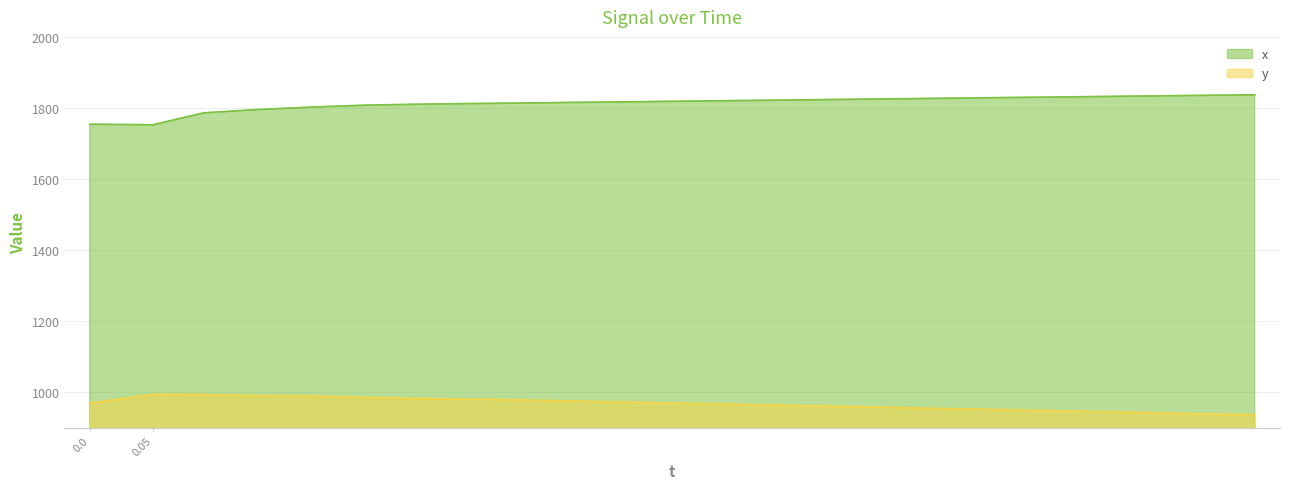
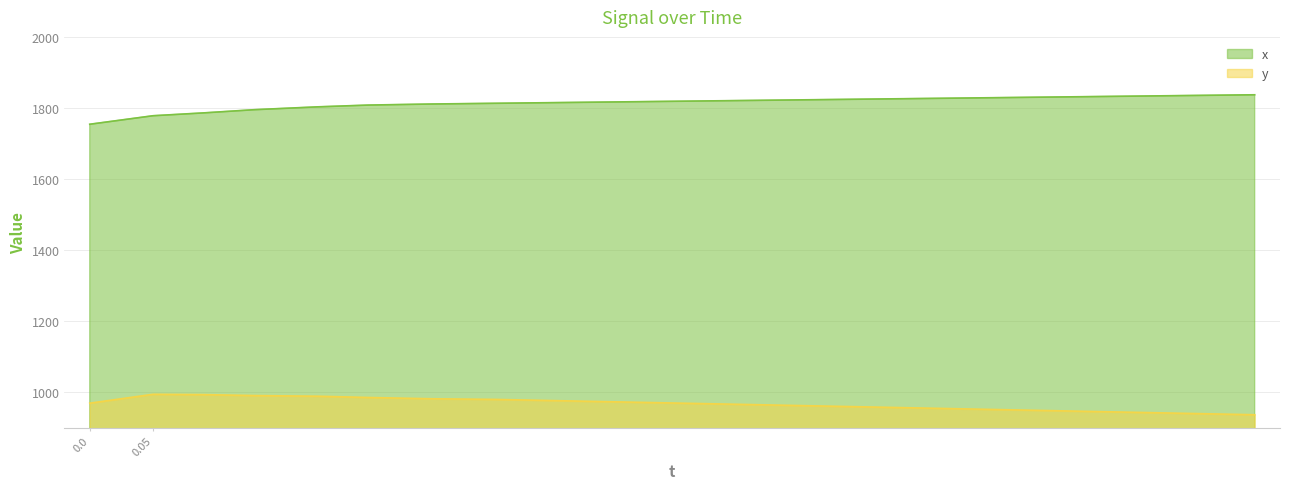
x, 0.05: 1750 -> 1780
